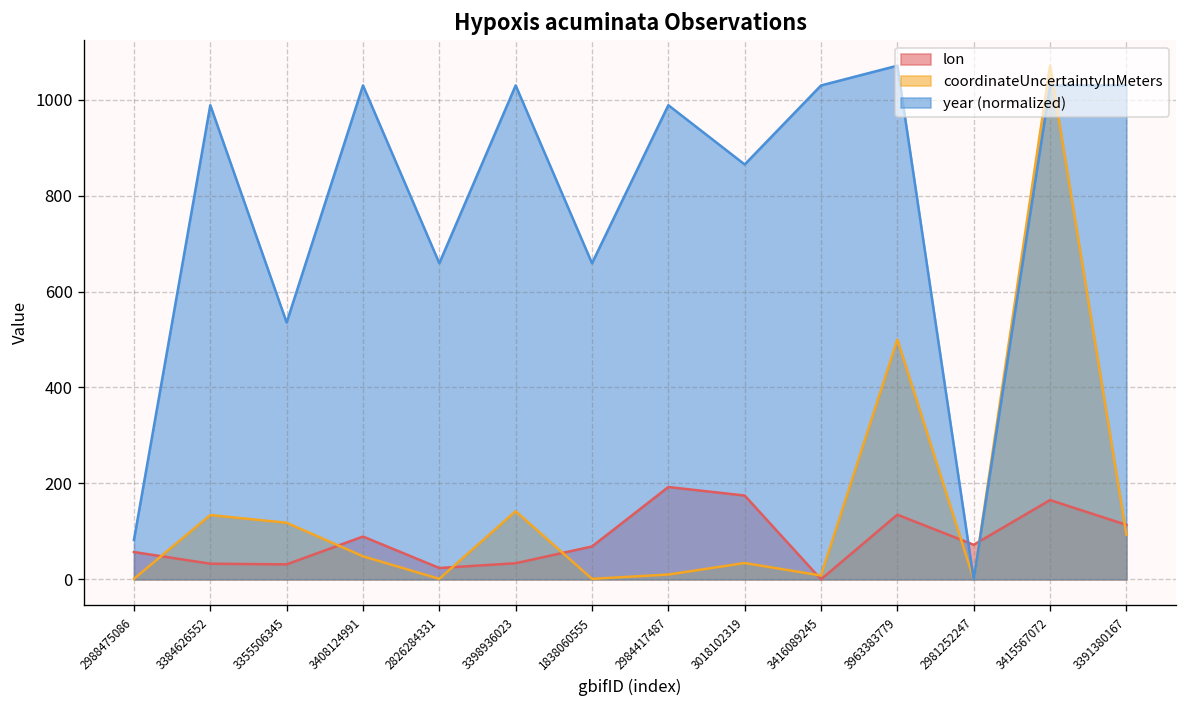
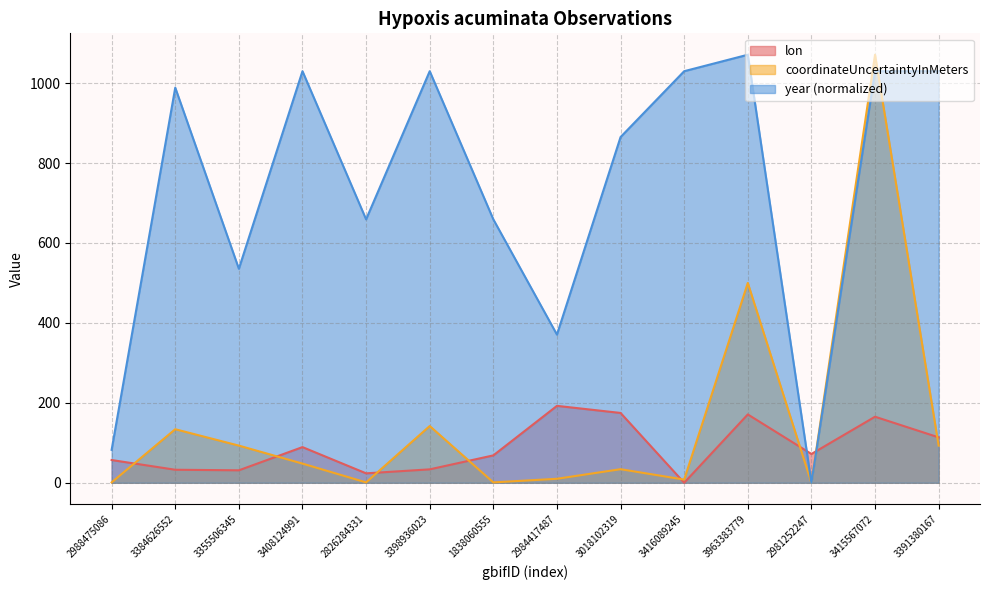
coordinateUncertaintyInMeters, 3355506345: 120 -> 90
year (normalized), 2984417487: 990 -> 370
lon, 3963383779: 130 -> 170
